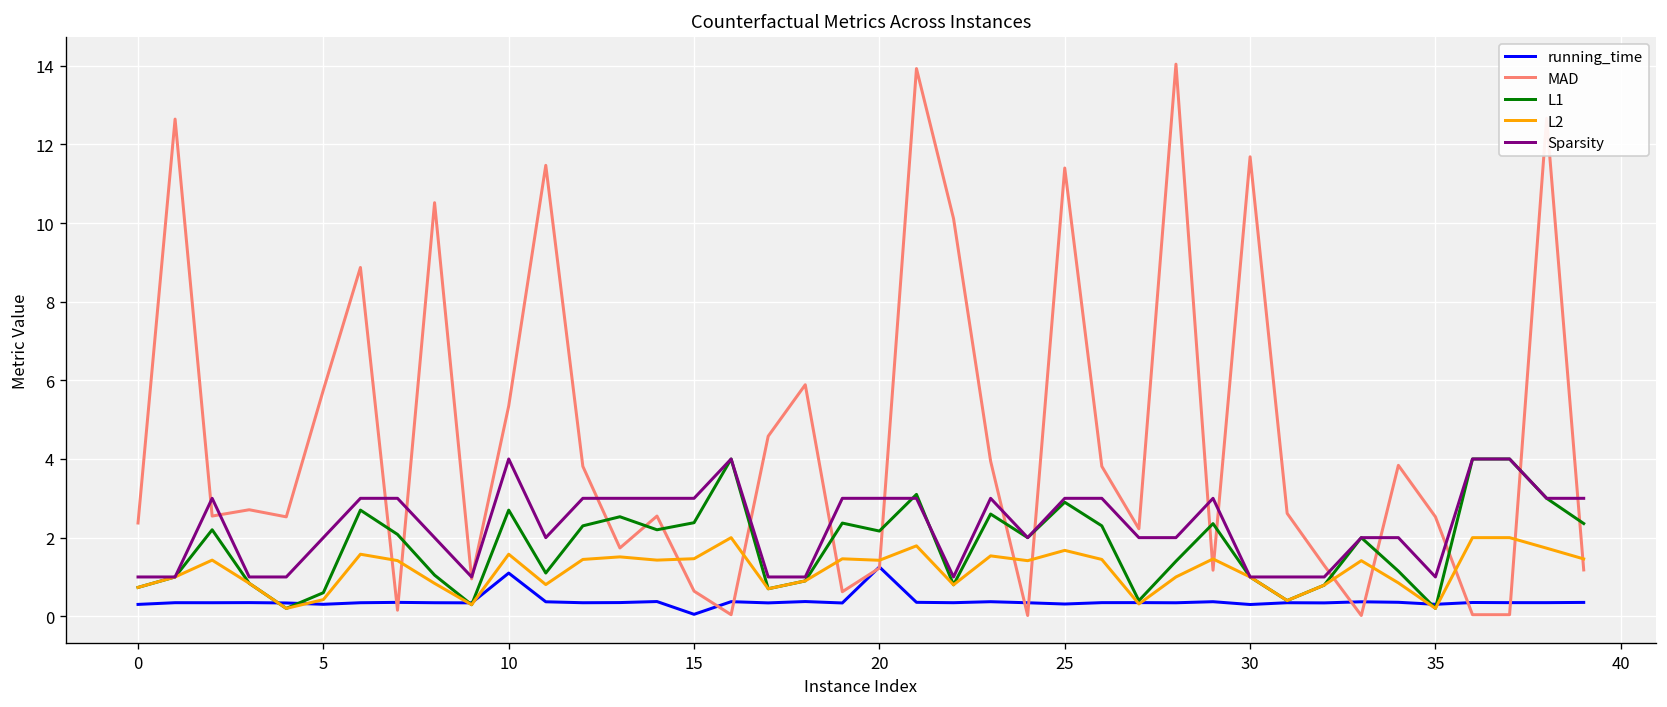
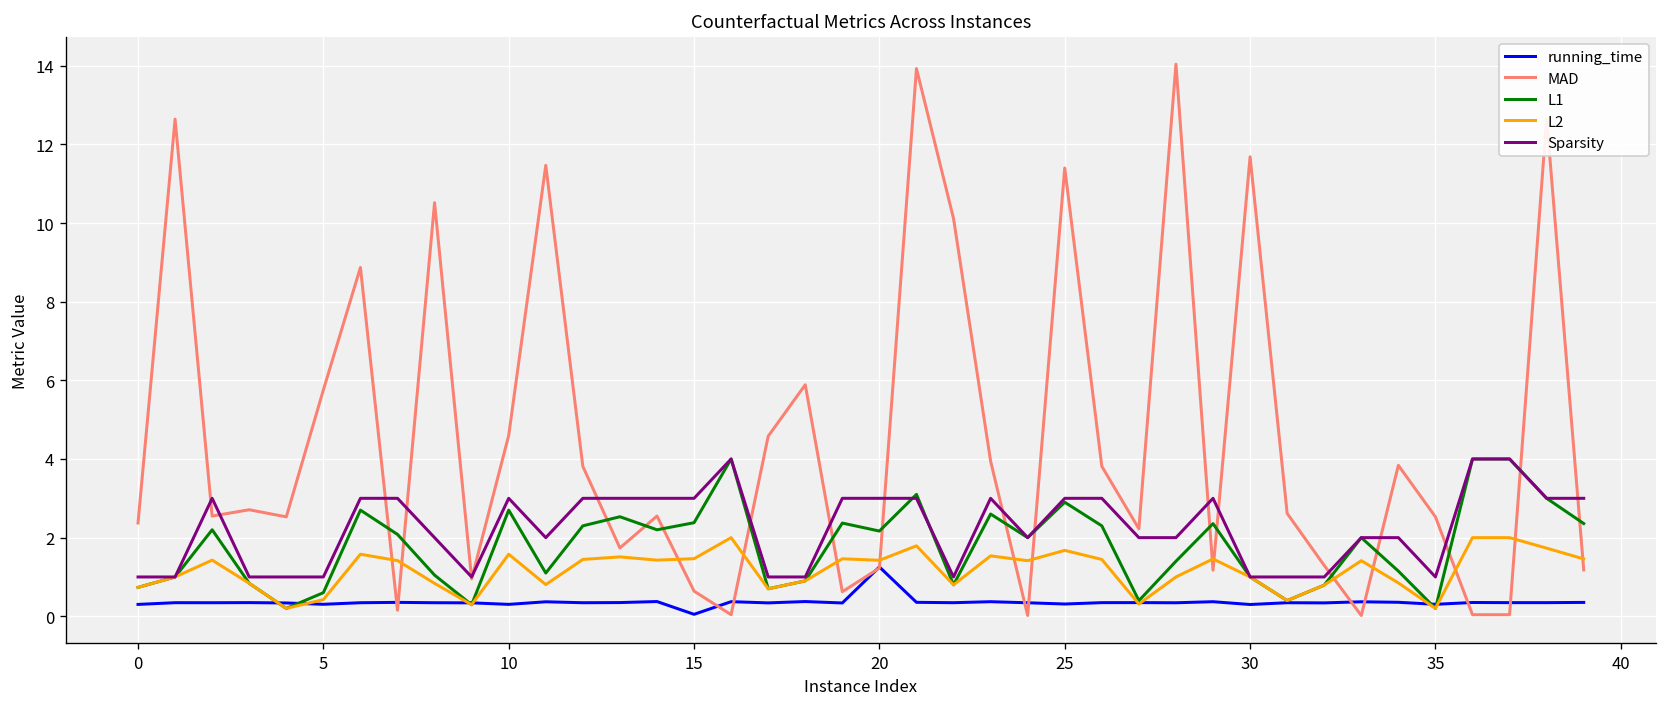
Sparsity, 5: 2 -> 1
running_time, 10: 1.1 -> 0.3
MAD, 10: 5.3 -> 4.6
Sparsity, 10: 4 -> 3
